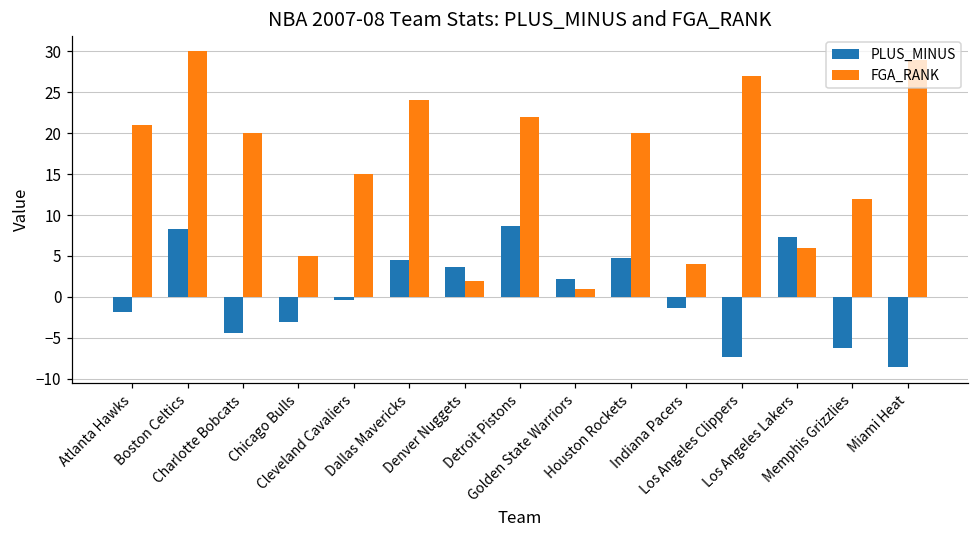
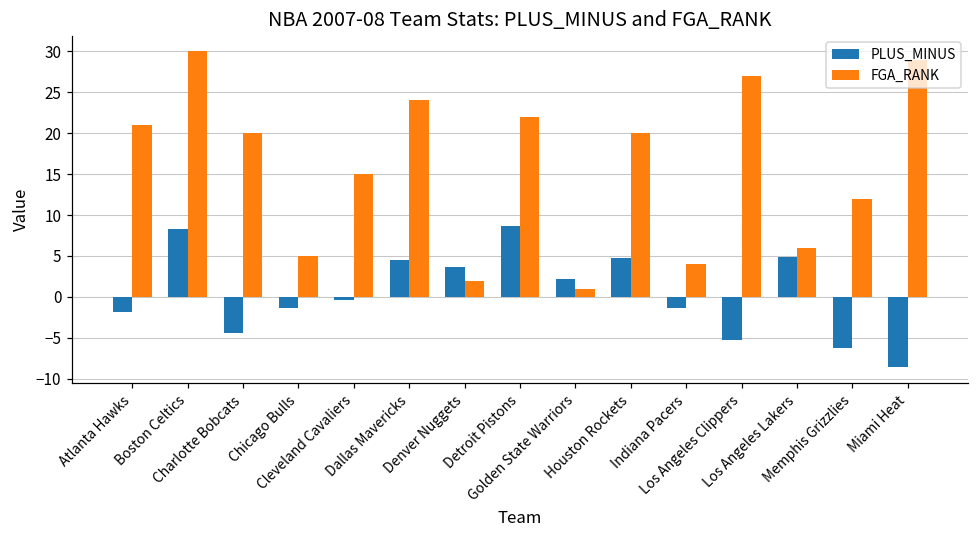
PLUS_MINUS, Chicago Bulls: -3 -> -1
PLUS_MINUS, Los Angeles Clippers: -7 -> -5
PLUS_MINUS, Los Angeles Lakers: 7 -> 5
